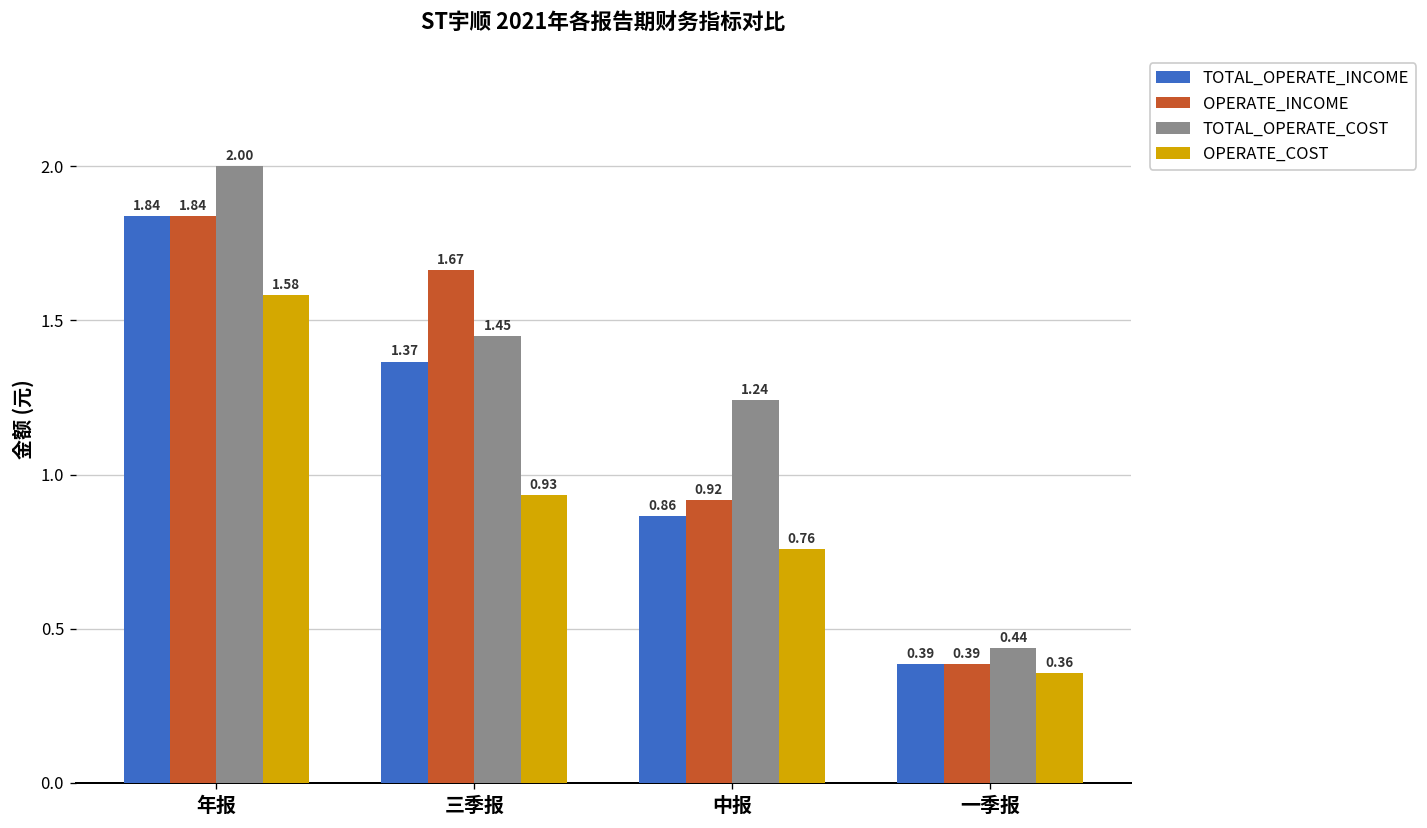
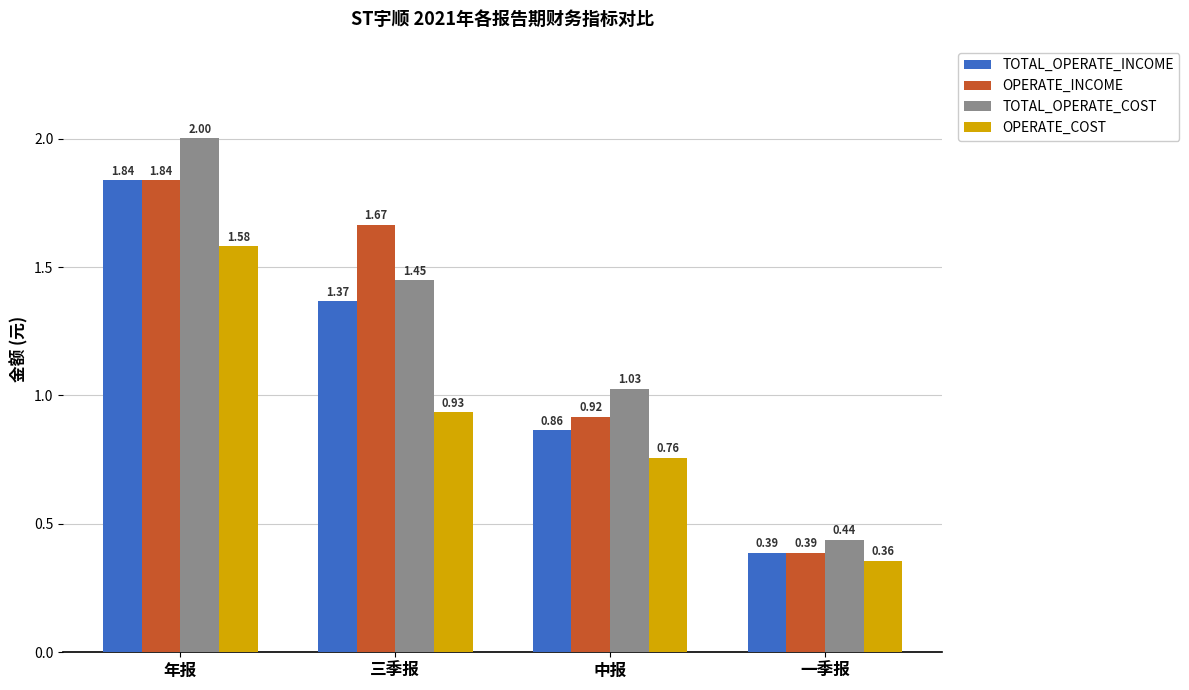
TOTAL_OPERATE_COST, 中报: 1.24 -> 1.03
